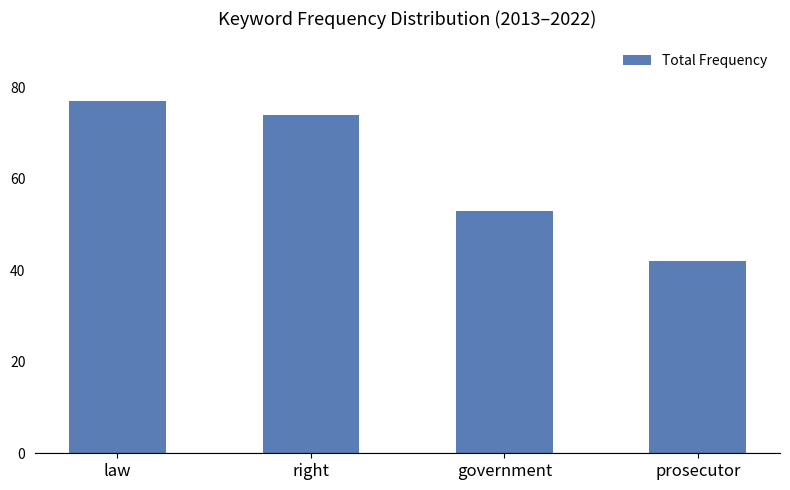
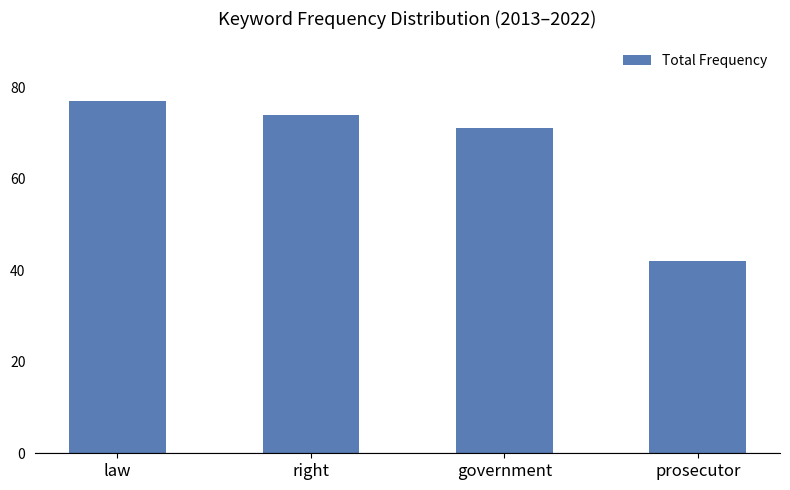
government: 53 -> 71
